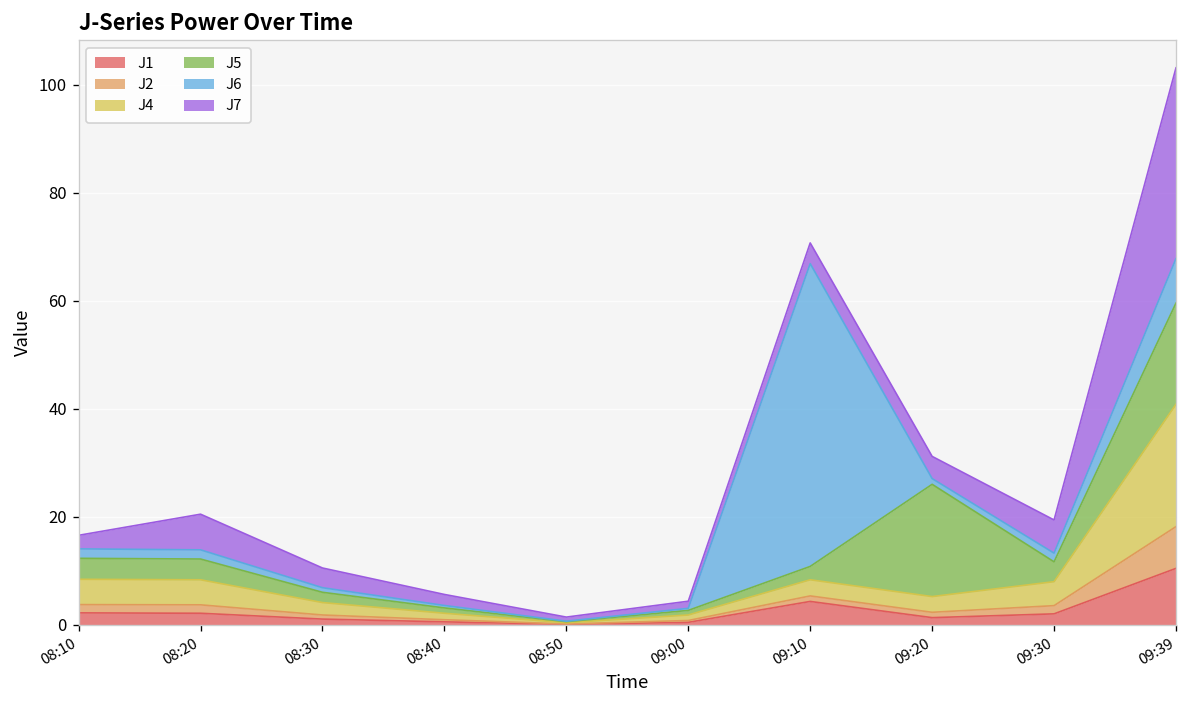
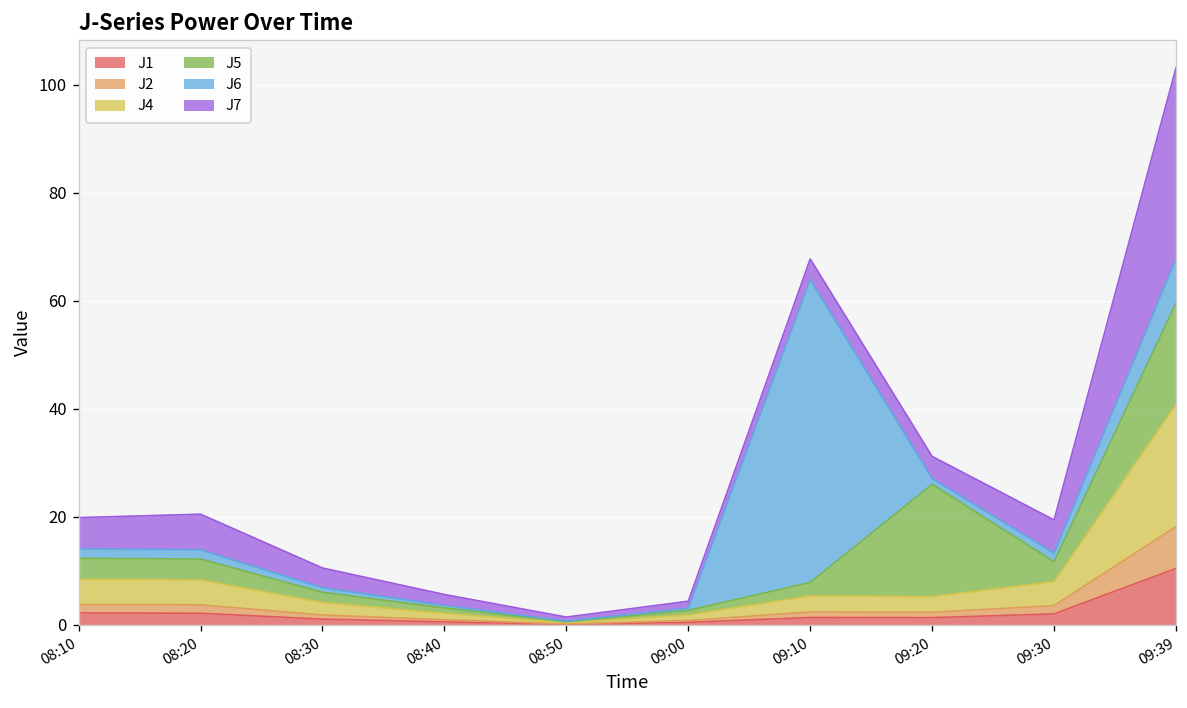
J7, 08:10: 3 -> 6
J1, 09:10: 4 -> 1
